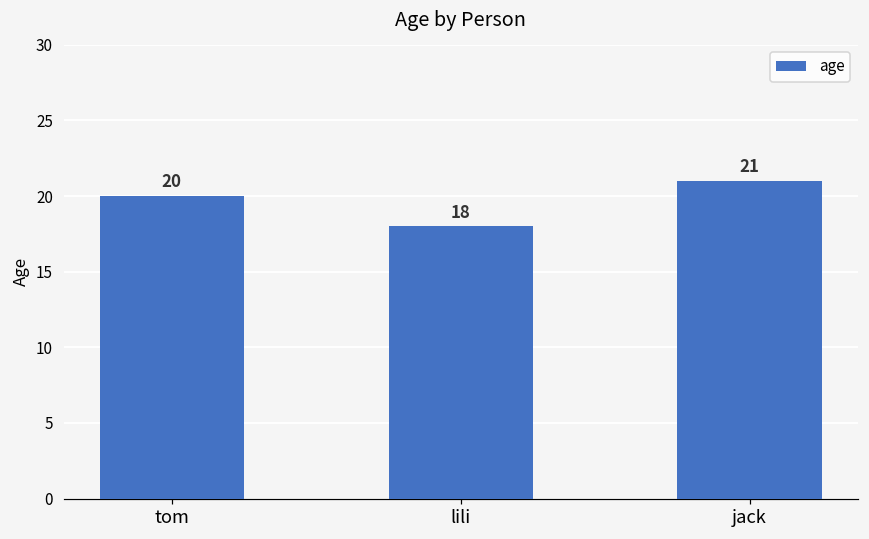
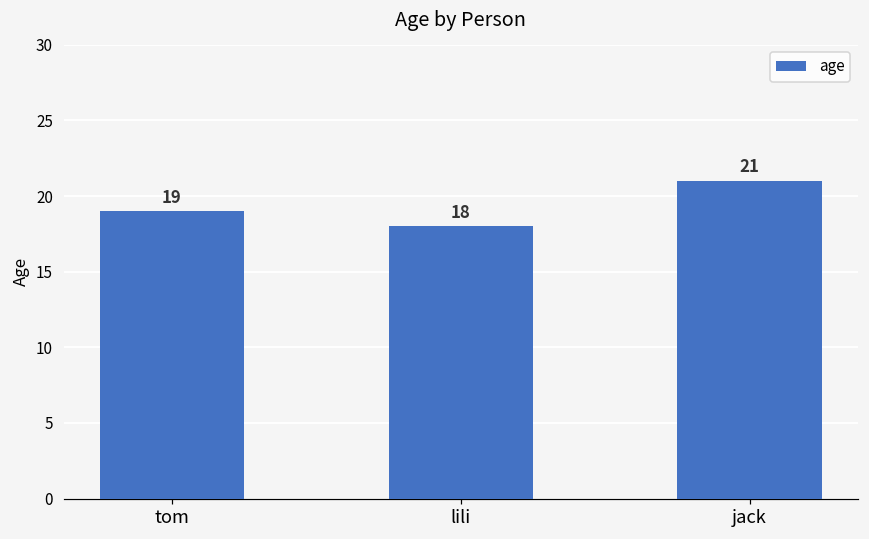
tom: 20 -> 19
